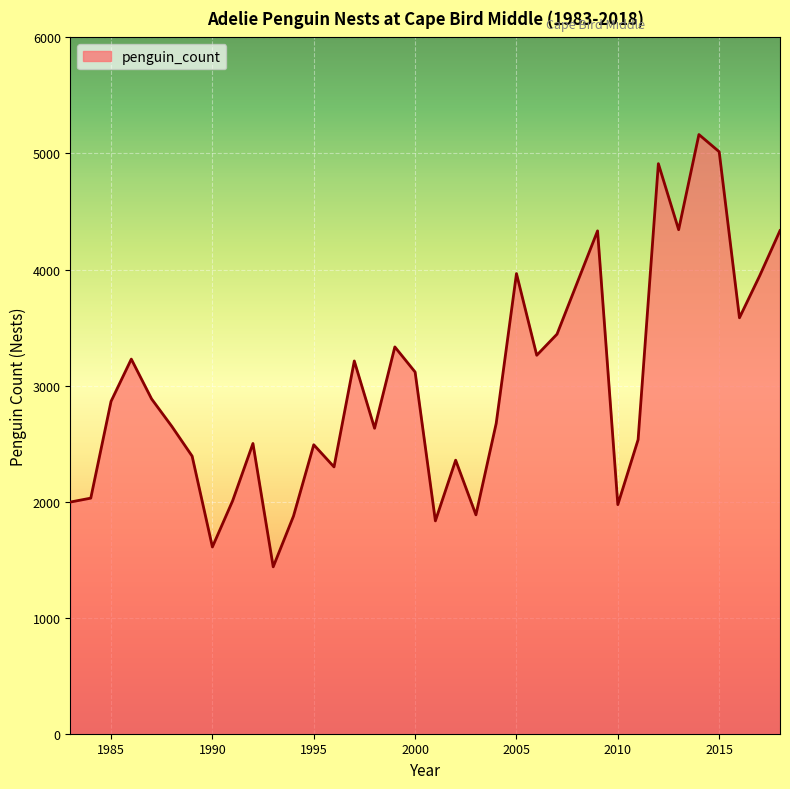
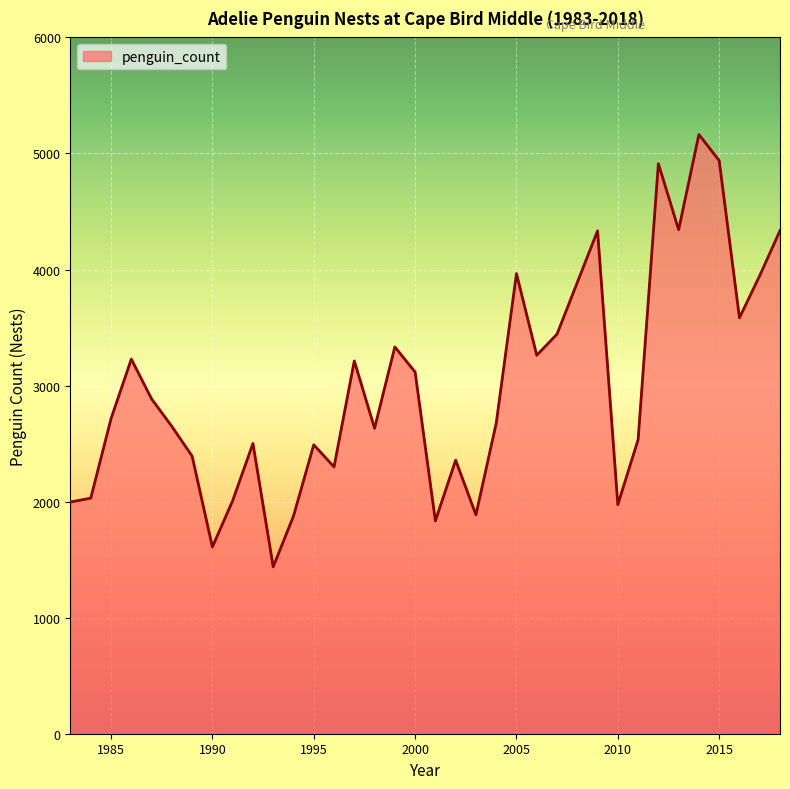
1985: 2860 -> 2720
2015: 5010 -> 4940
